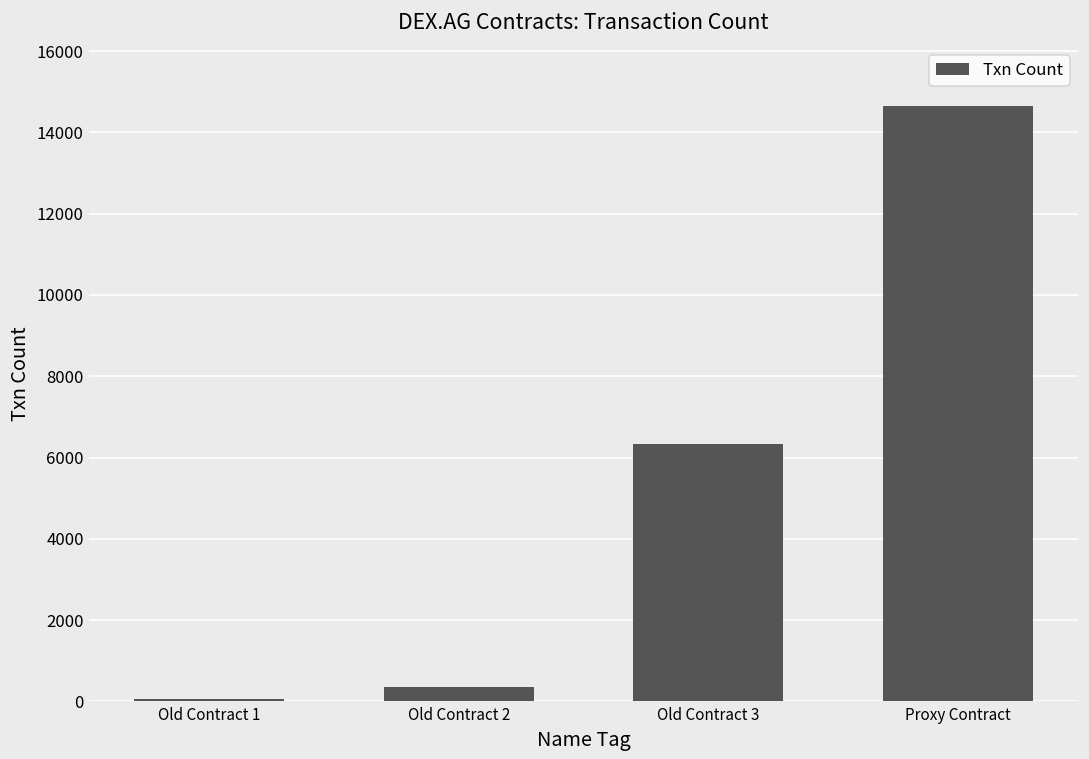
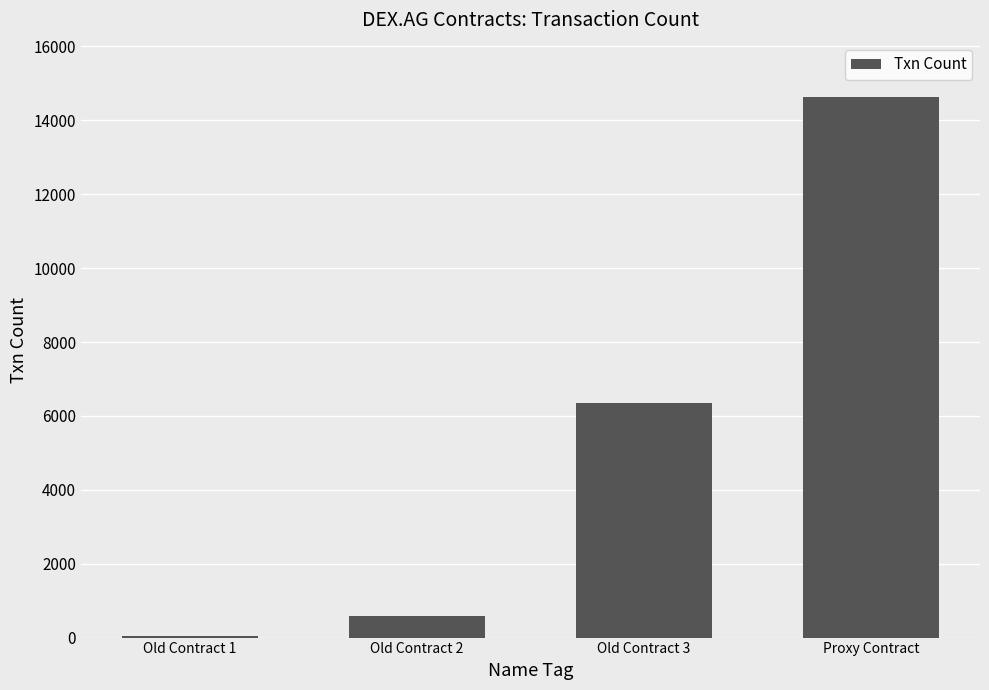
Old Contract 2: 400 -> 600
